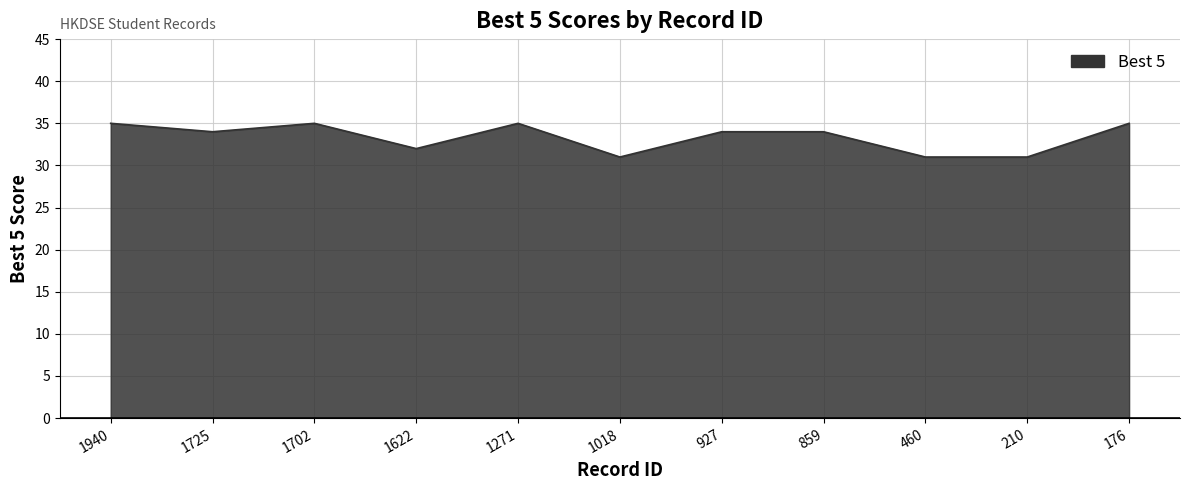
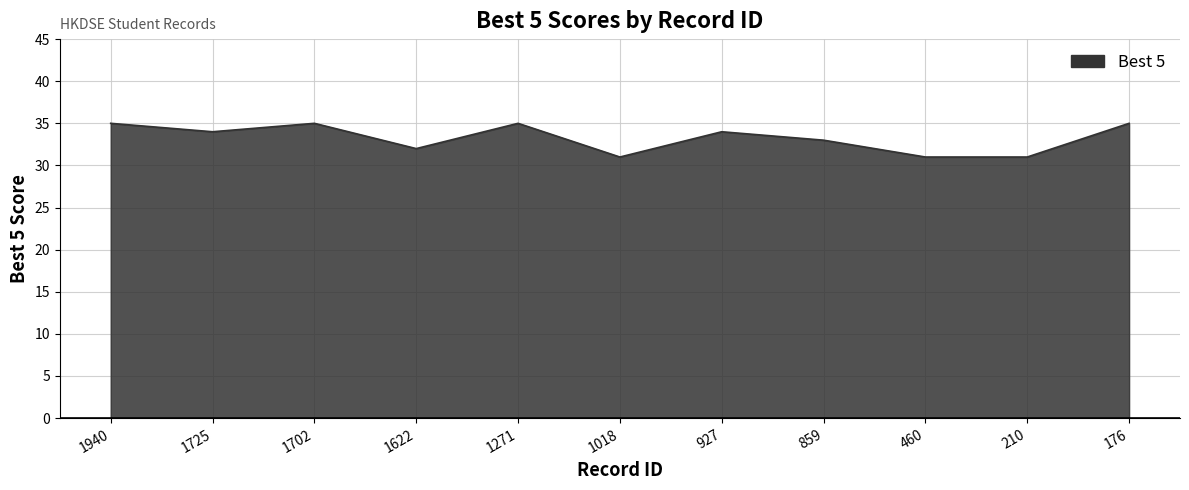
859: 34 -> 33
